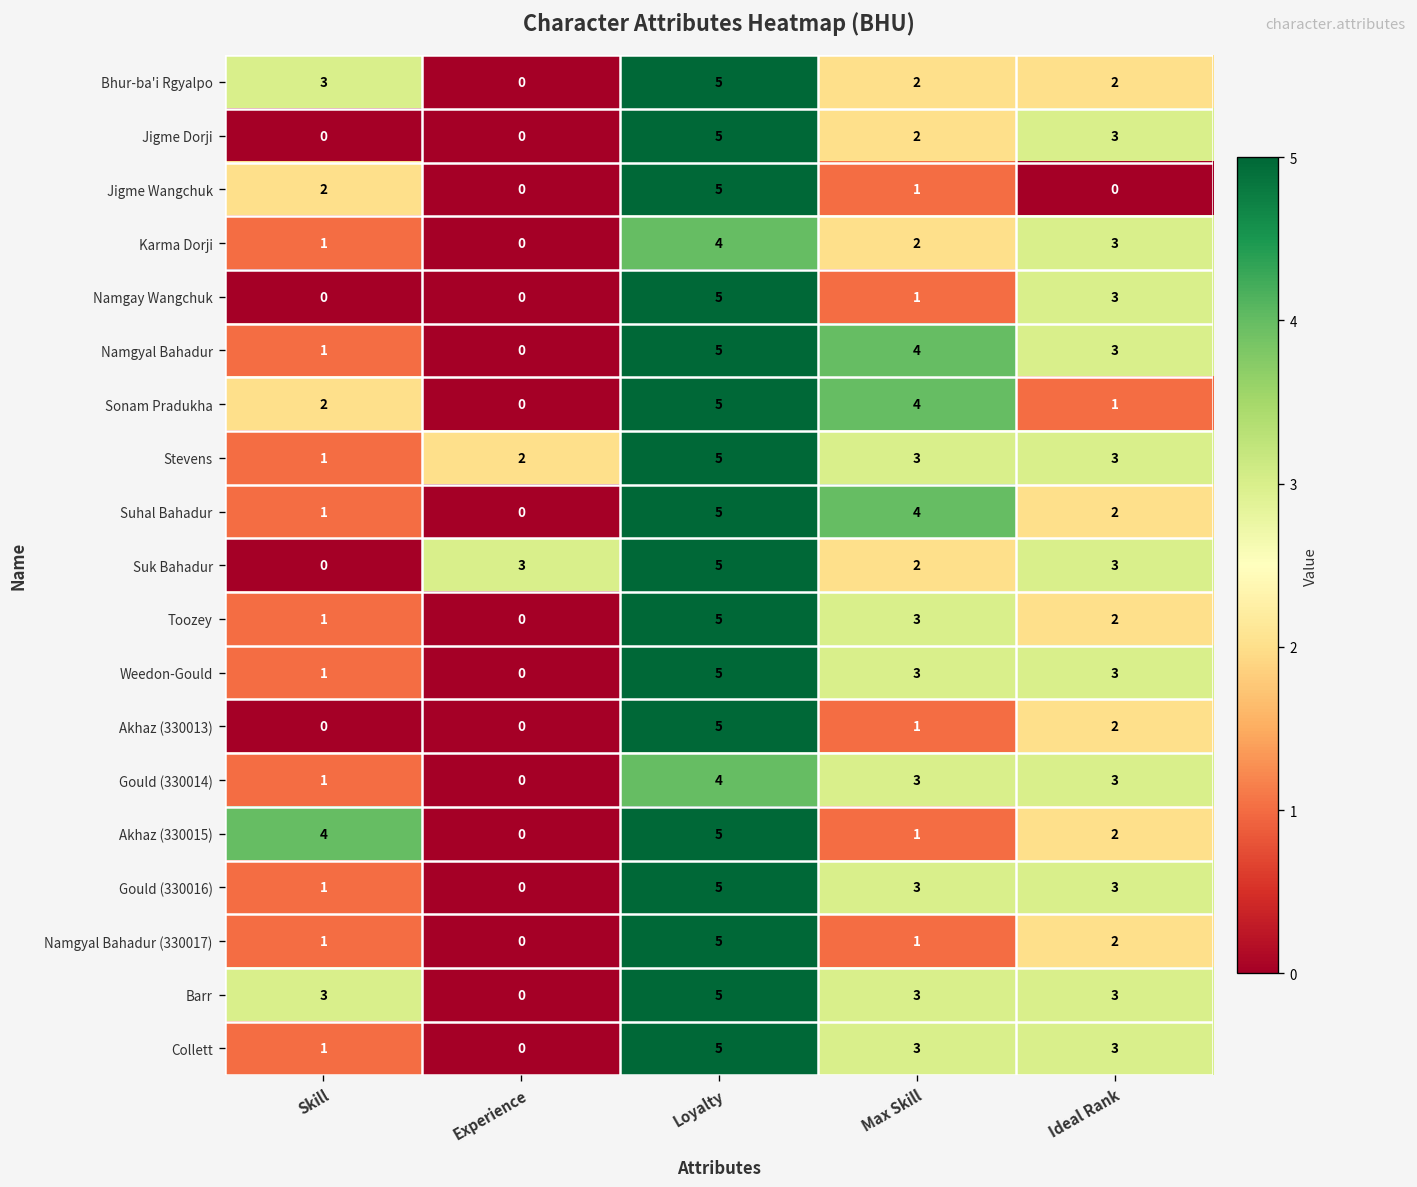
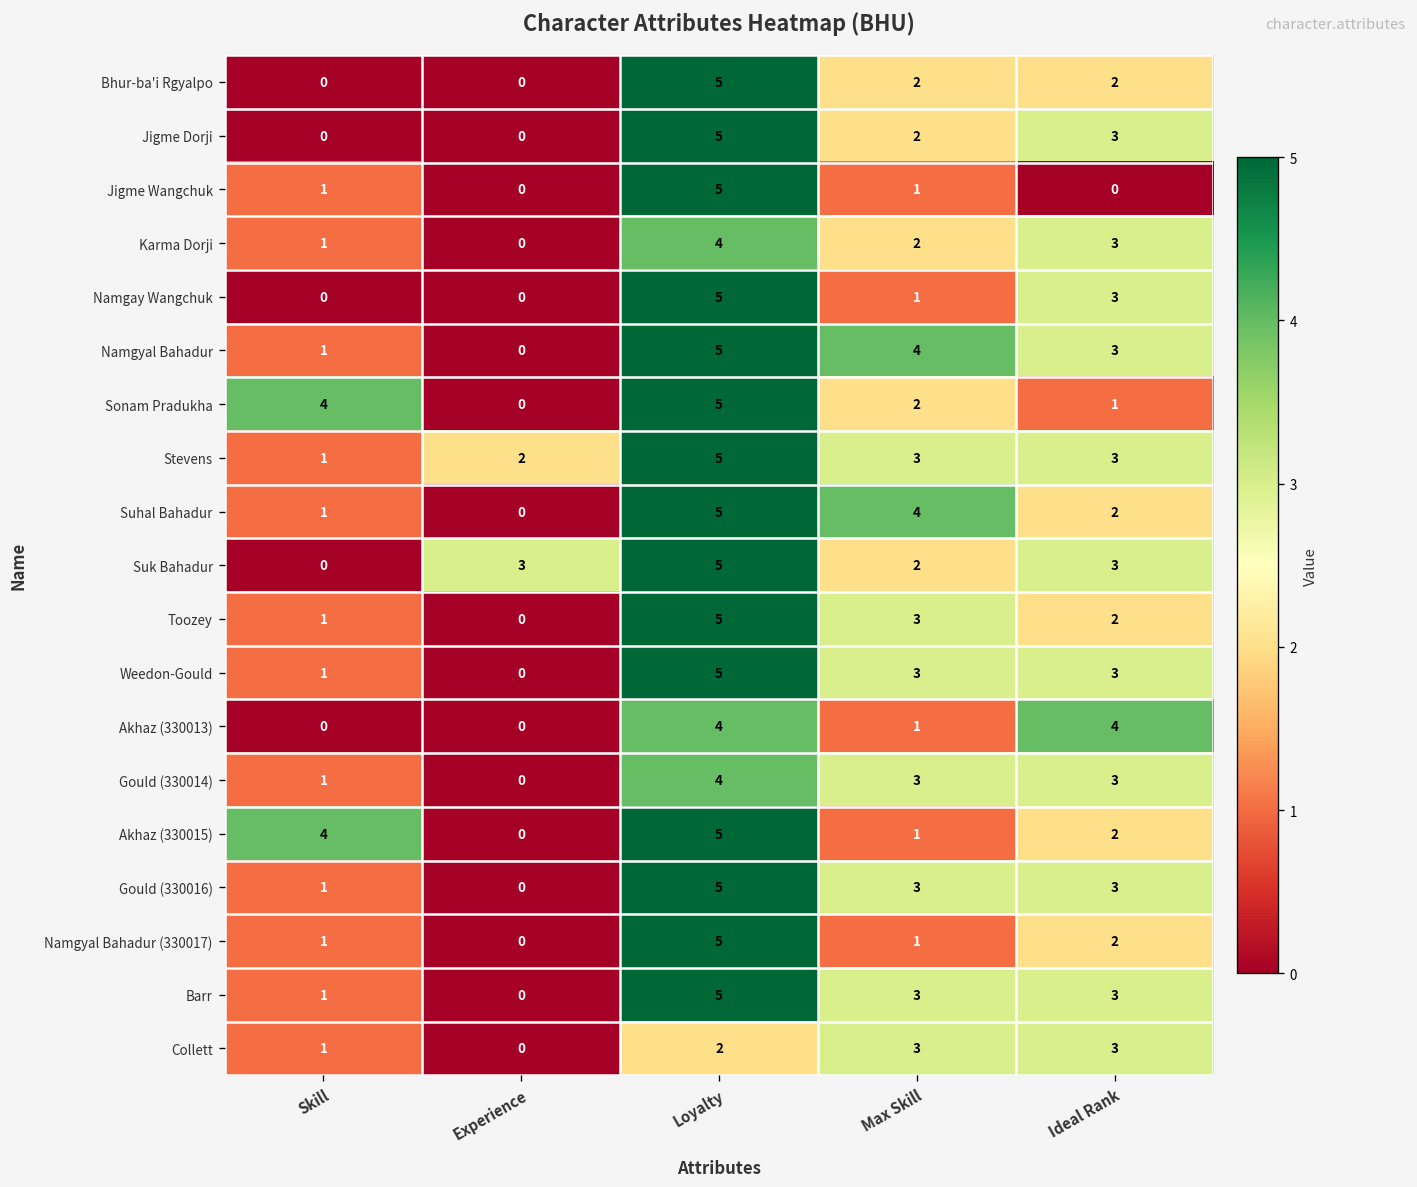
Bhur-ba'i Rgyalpo, Skill: 3 -> 0
Jigme Wangchuk, Skill: 2 -> 1
Sonam Pradukha, Skill: 2 -> 4
Sonam Pradukha, Max Skill: 4 -> 2
Akhaz (330013), Loyalty: 5 -> 4
Akhaz (330013), Ideal Rank: 2 -> 4
Barr, Skill: 3 -> 1
Collett, Loyalty: 5 -> 2
